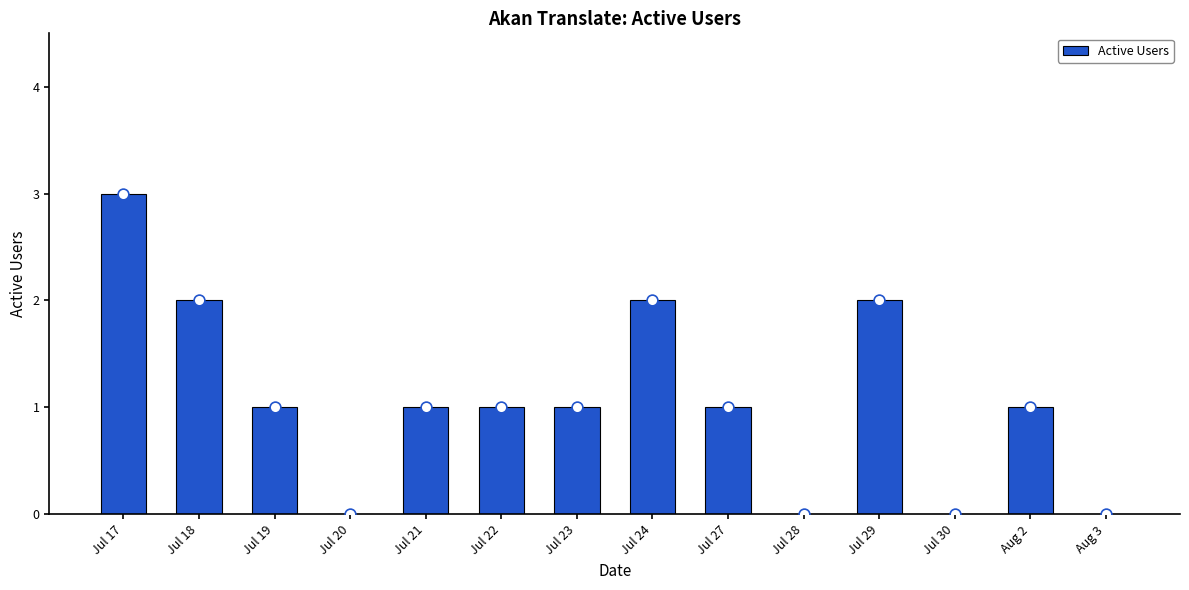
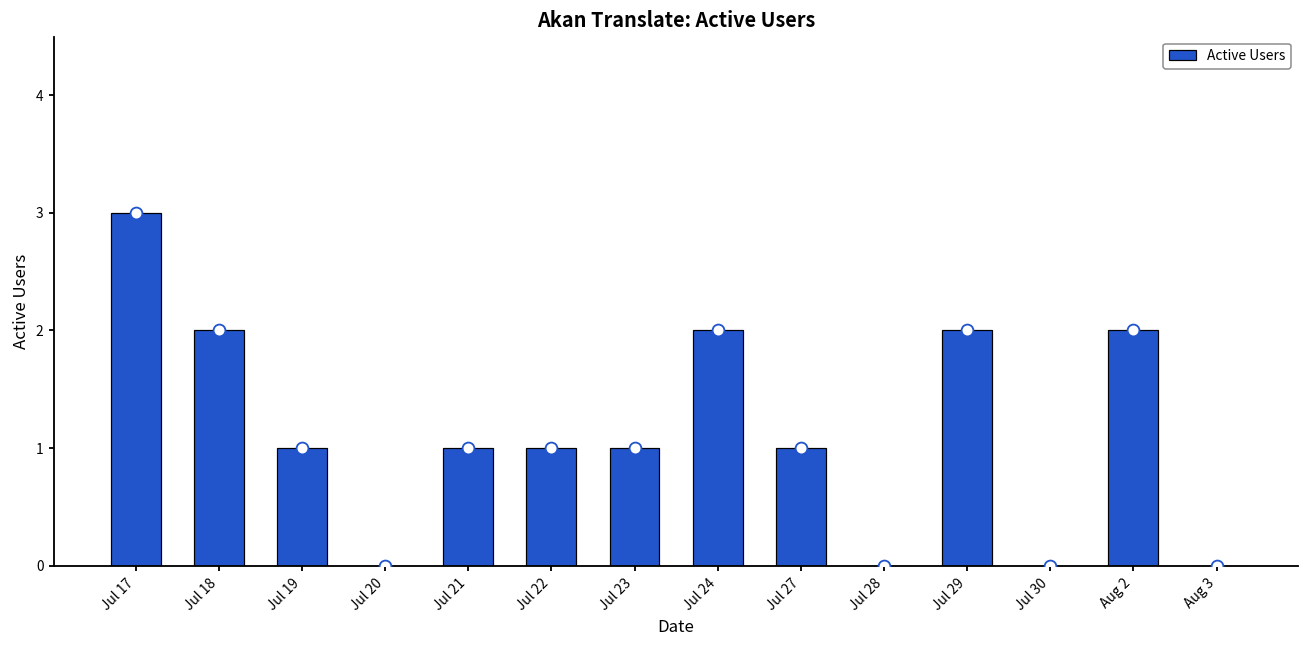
Active Users, Aug 2: 1 -> 2
